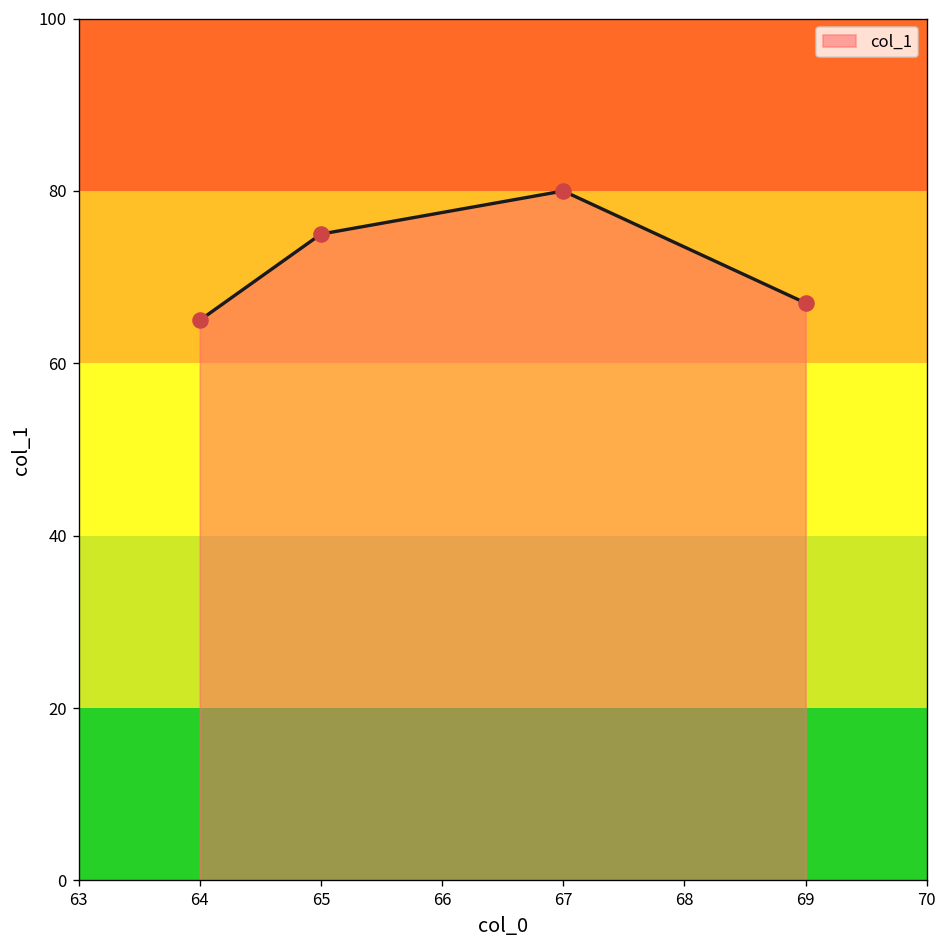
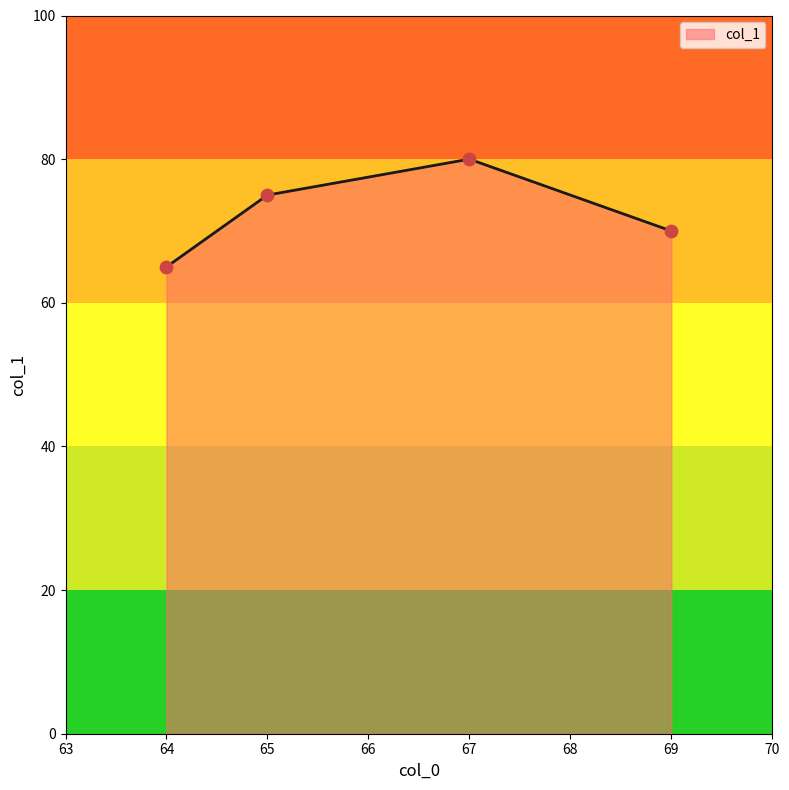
69: 67 -> 70
